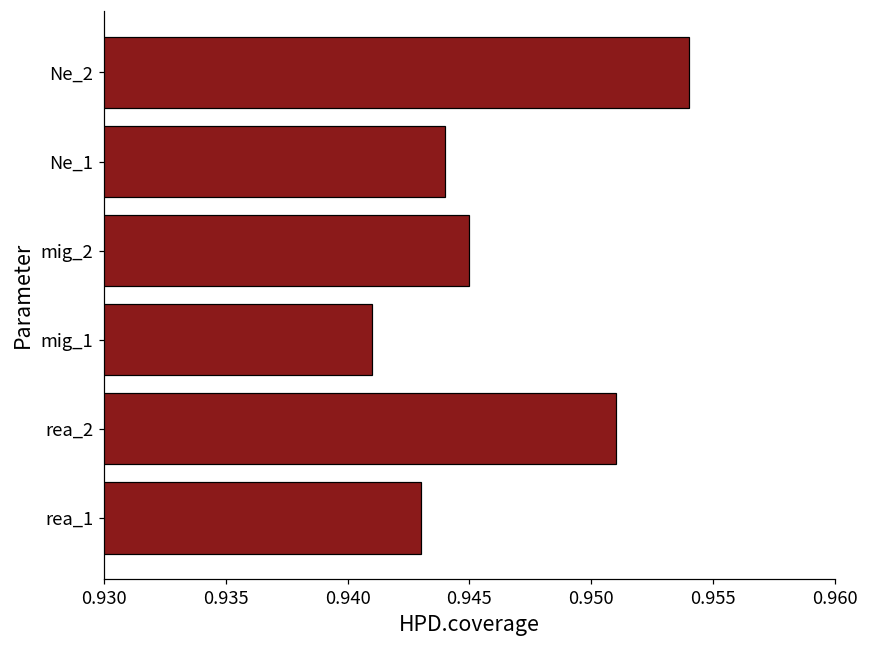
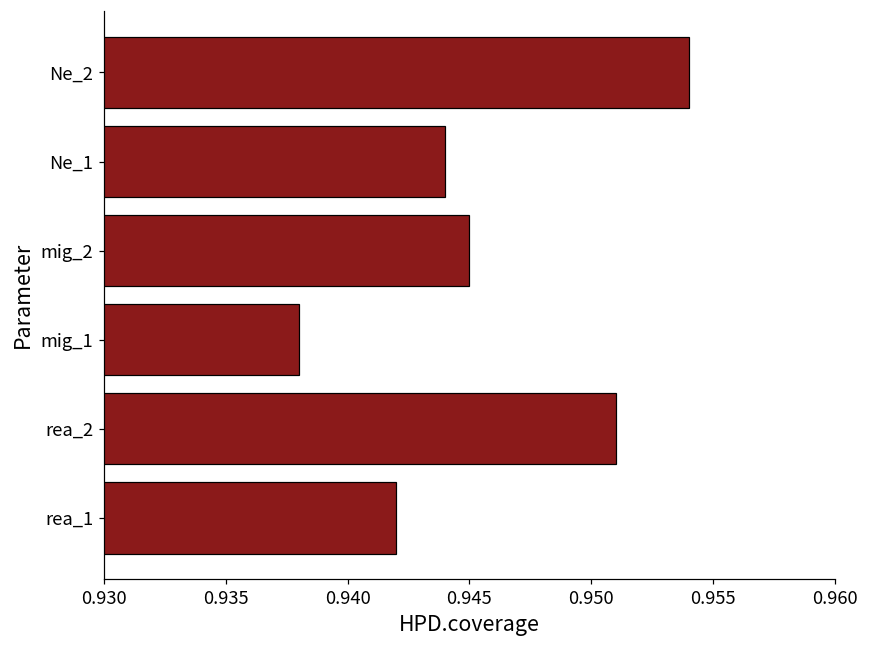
mig_1: 0.941 -> 0.938
rea_1: 0.943 -> 0.942
